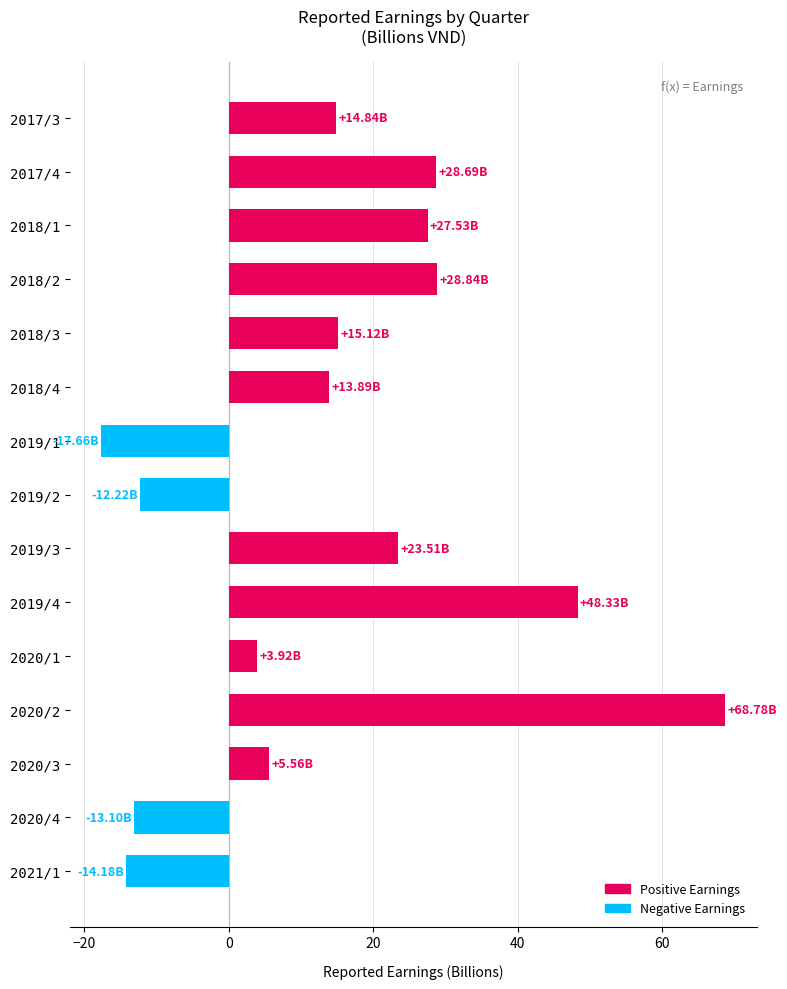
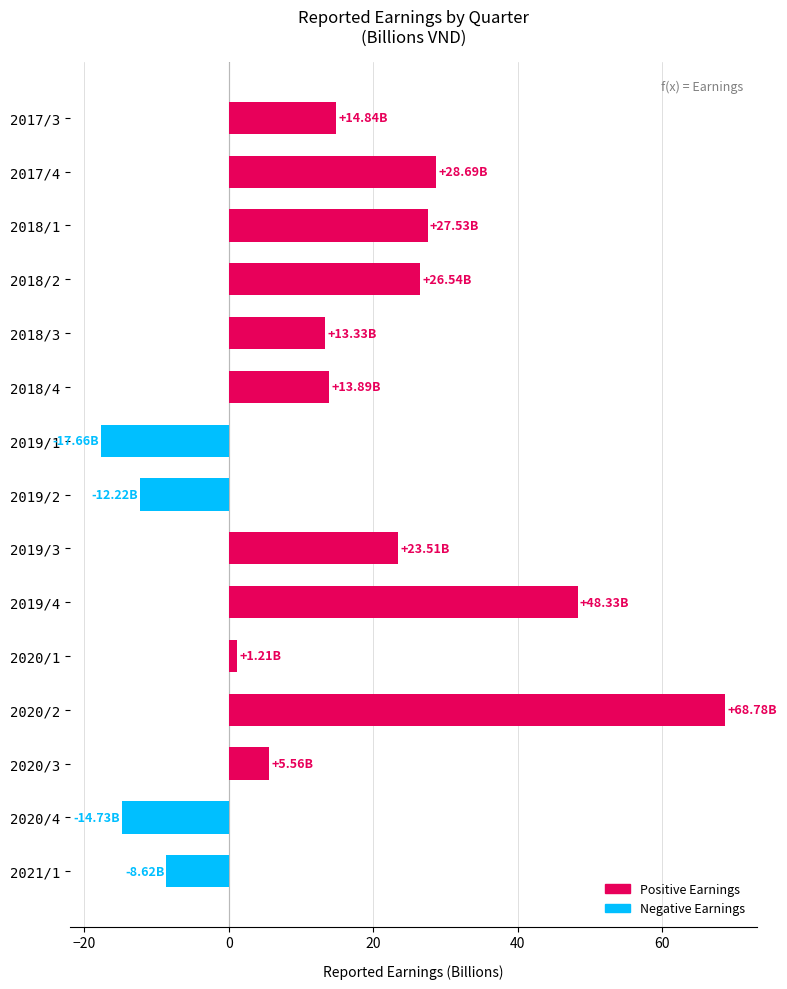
2018/2: +28.84B -> +26.54B
2018/3: +15.12B -> +13.33B
2020/1: +3.92B -> +1.21B
2020/4: -13.10B -> -14.73B
2021/1: -14.18B -> -8.62B
